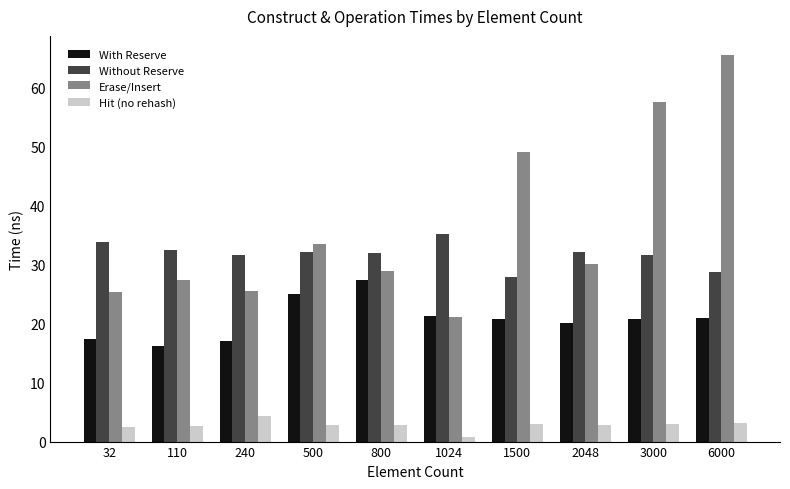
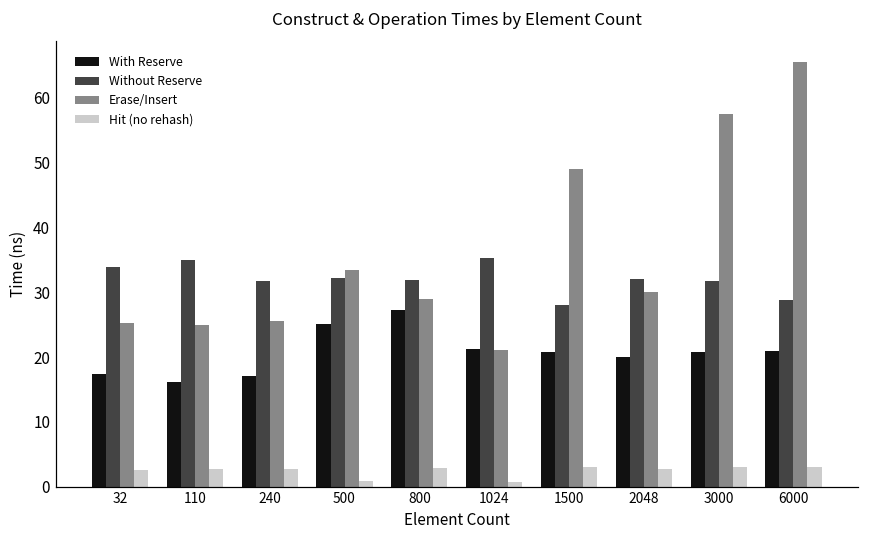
Without Reserve, 110: 32 -> 35
Erase/Insert, 110: 27 -> 25
Hit (no rehash), 240: 4 -> 3
Hit (no rehash), 500: 3 -> 1
